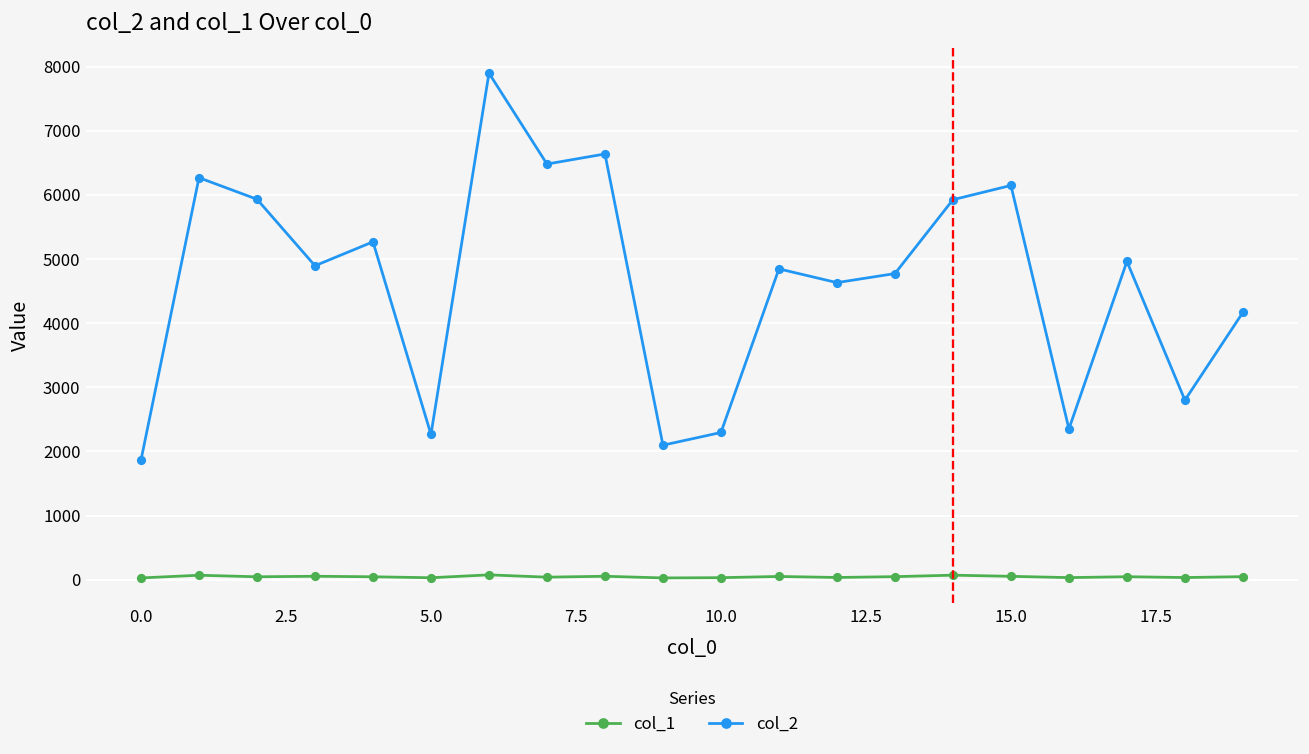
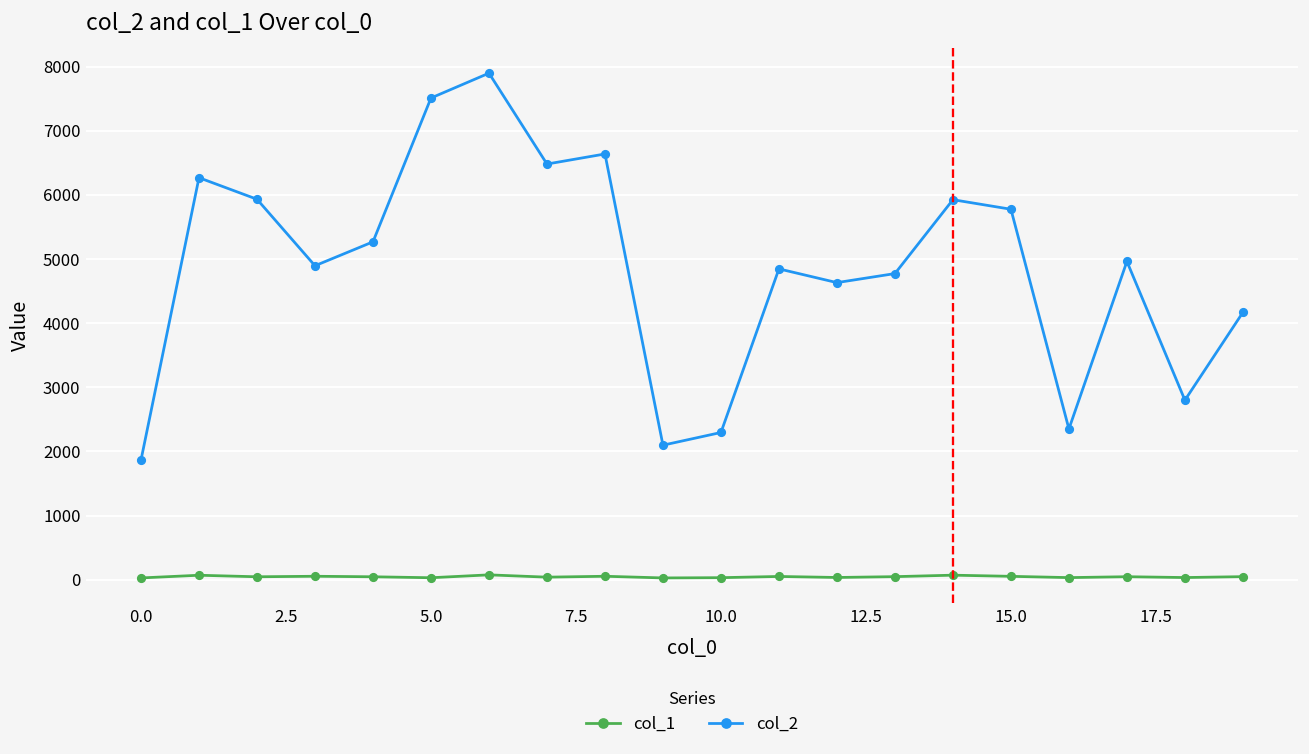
col_2, 5.0: 2300 -> 7500
col_2, 15.0: 6100 -> 5800
